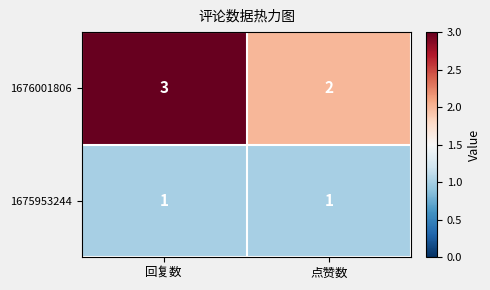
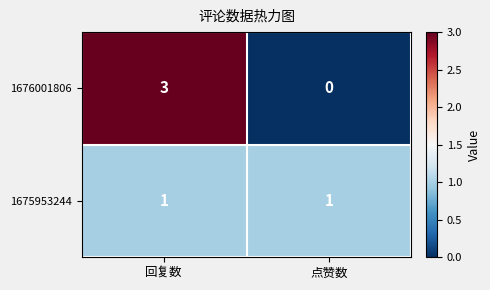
1676001806, 点赞数: 2 -> 0
